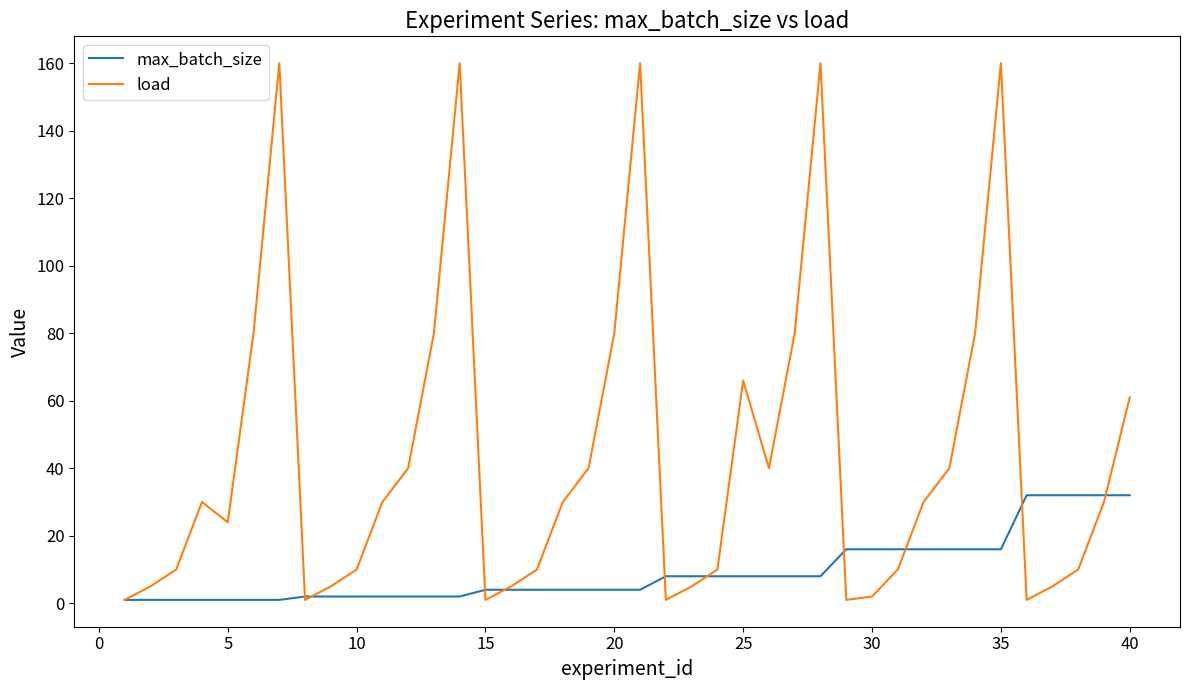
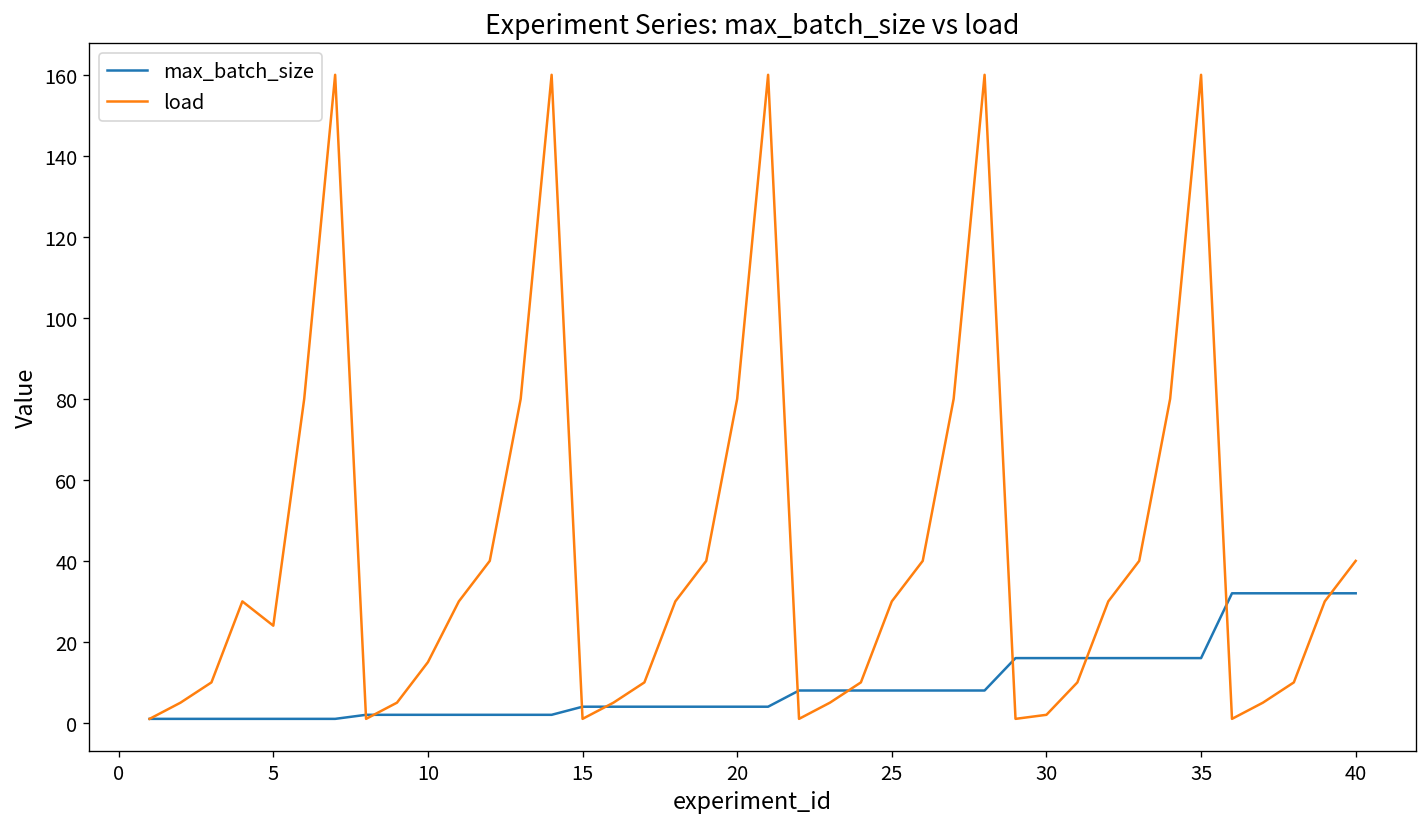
load, 10: 10 -> 15
load, 25: 66 -> 30
load, 40: 61 -> 40
